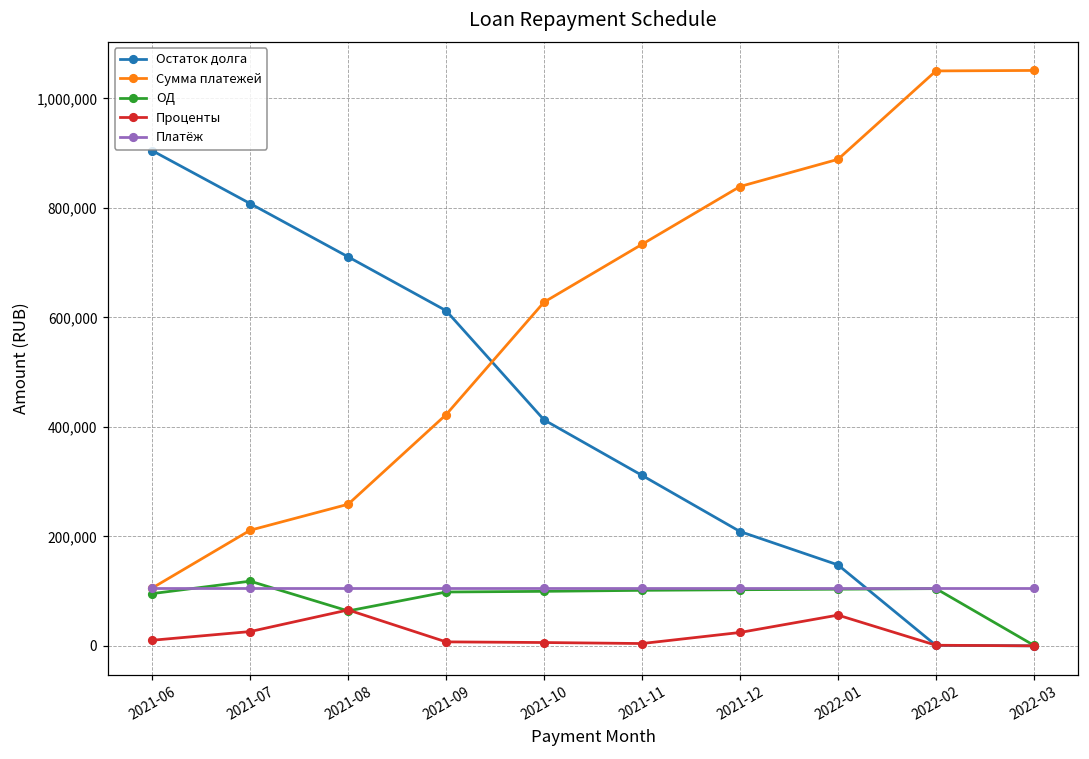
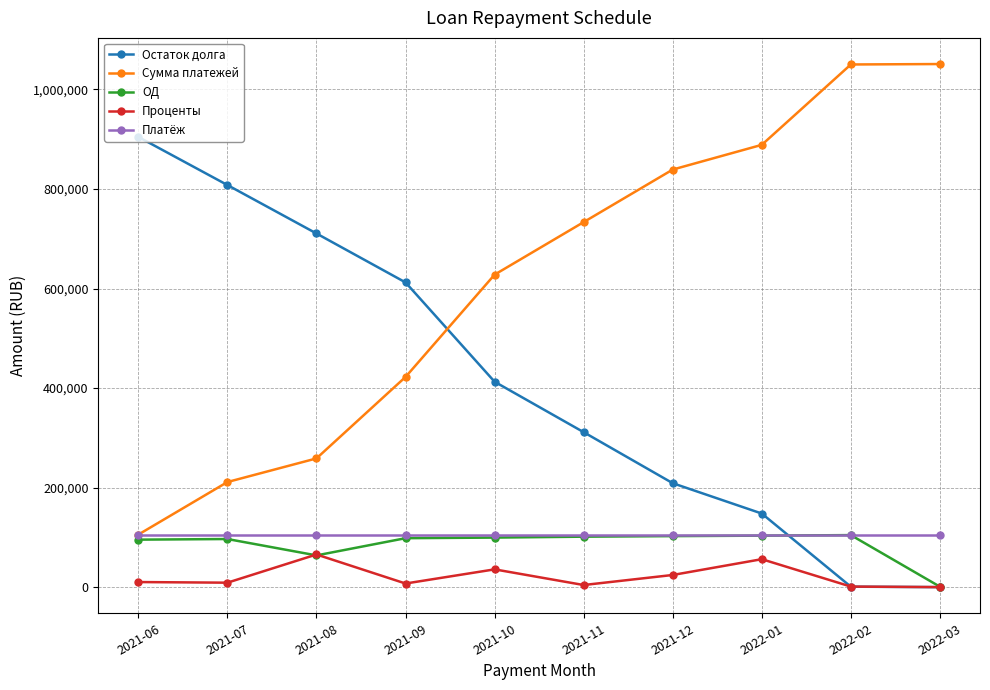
ОД, 2021-07: 120,000 -> 100,000
Проценты, 2021-07: 30,000 -> 10,000
Проценты, 2021-10: 10,000 -> 40,000
